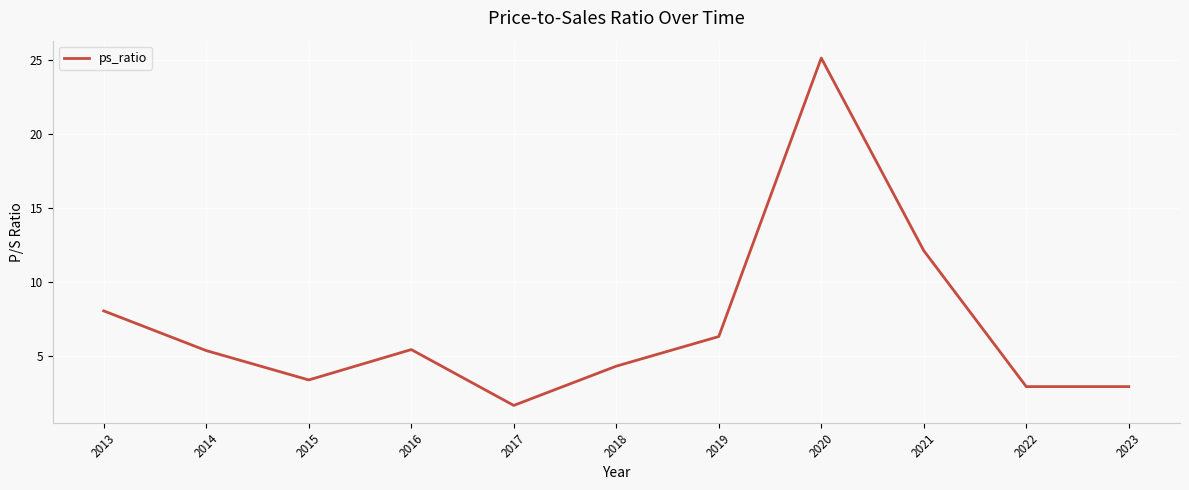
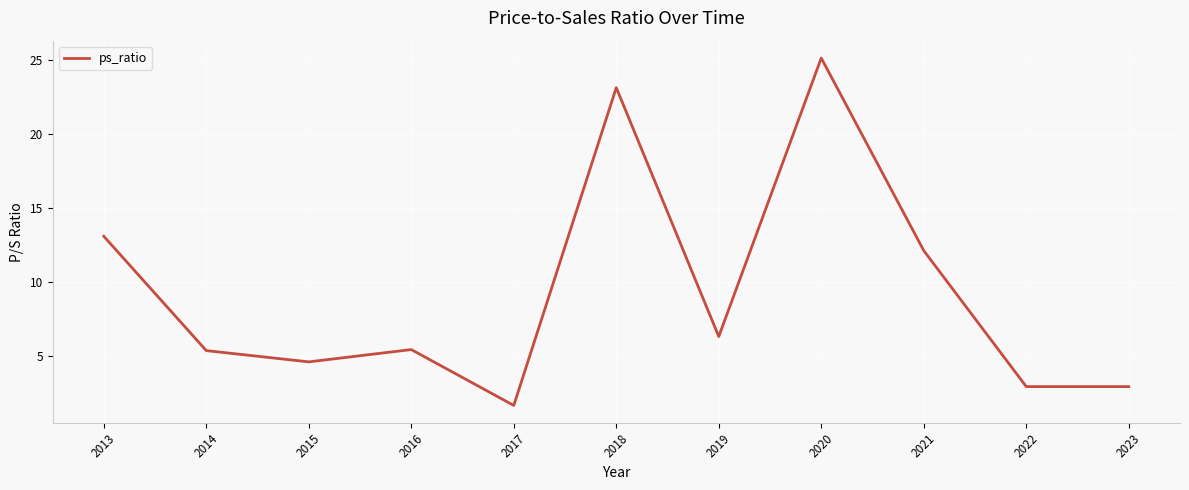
2013: 8.0 -> 13.1
2015: 3.4 -> 4.6
2018: 4.3 -> 23.1
